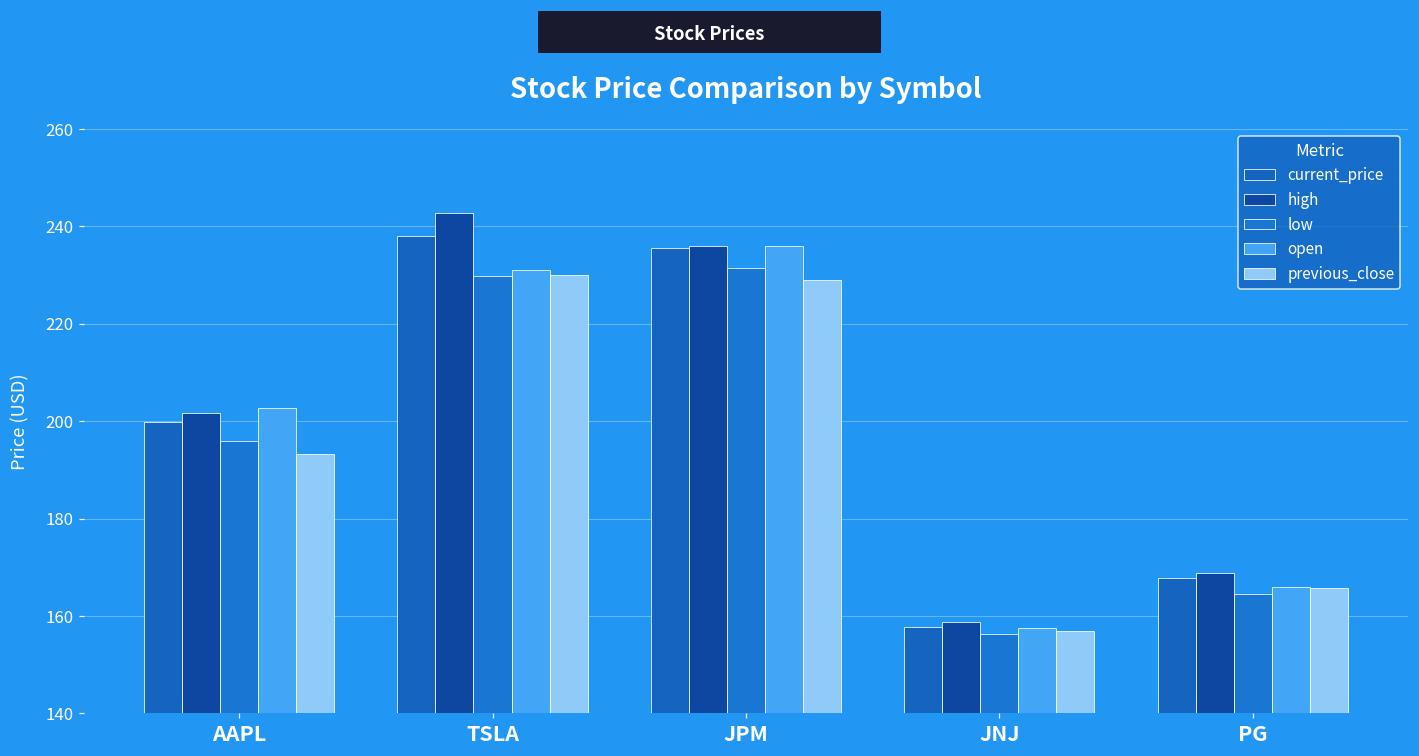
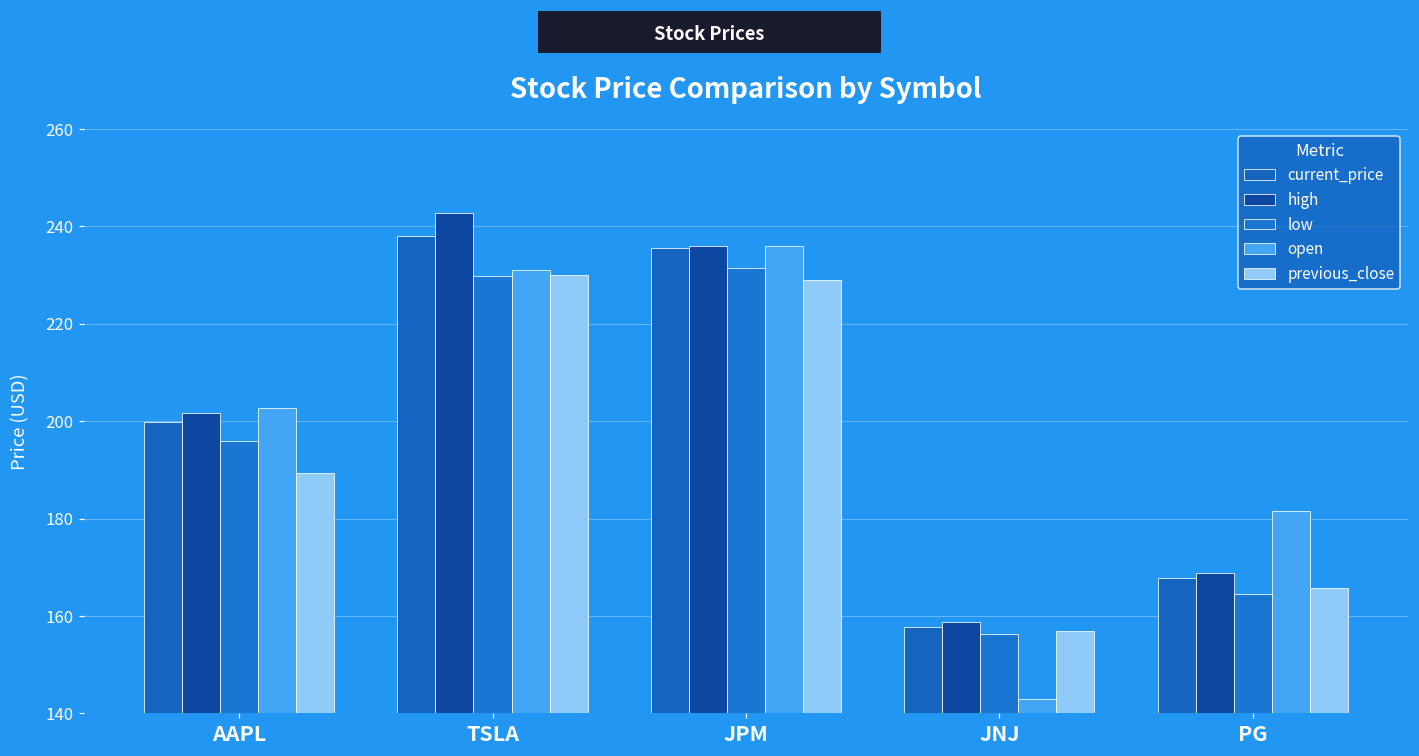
previous_close, AAPL: 193 -> 189
open, JNJ: 158 -> 143
open, PG: 166 -> 181
